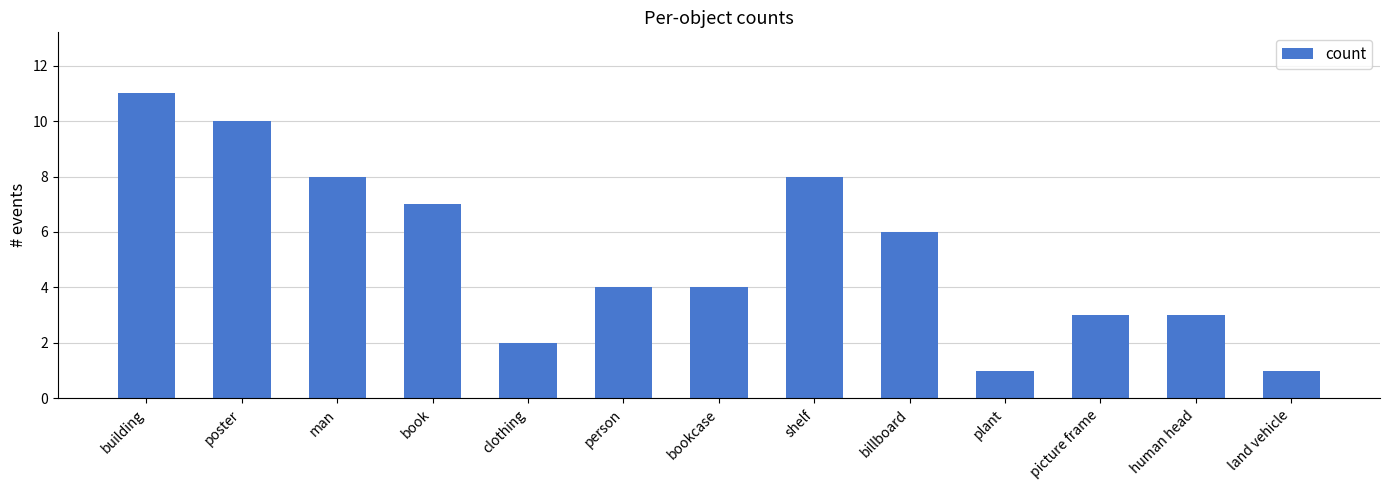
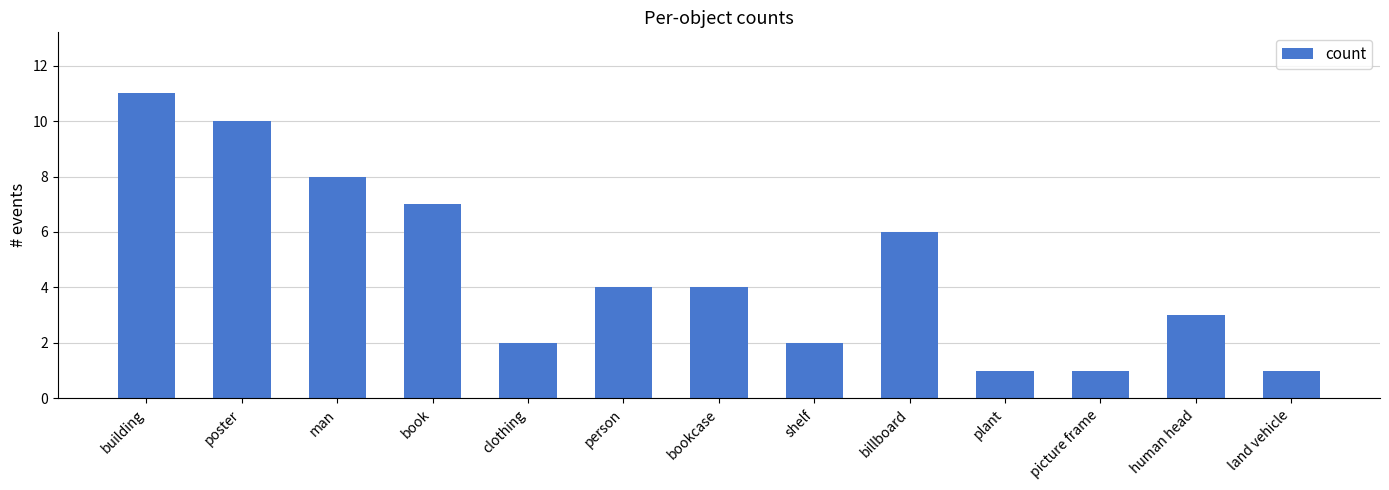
shelf: 8 -> 2
picture frame: 3 -> 1
